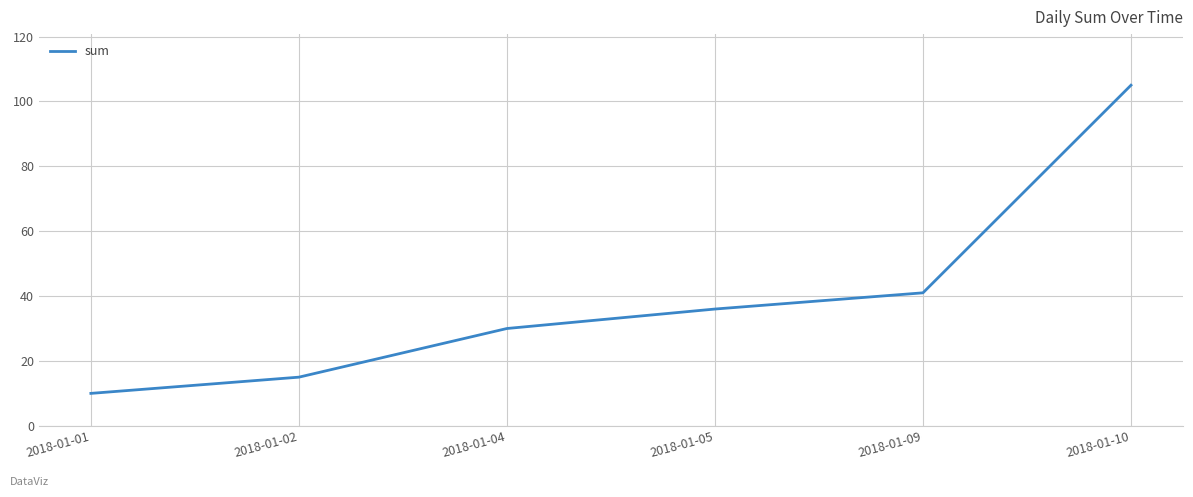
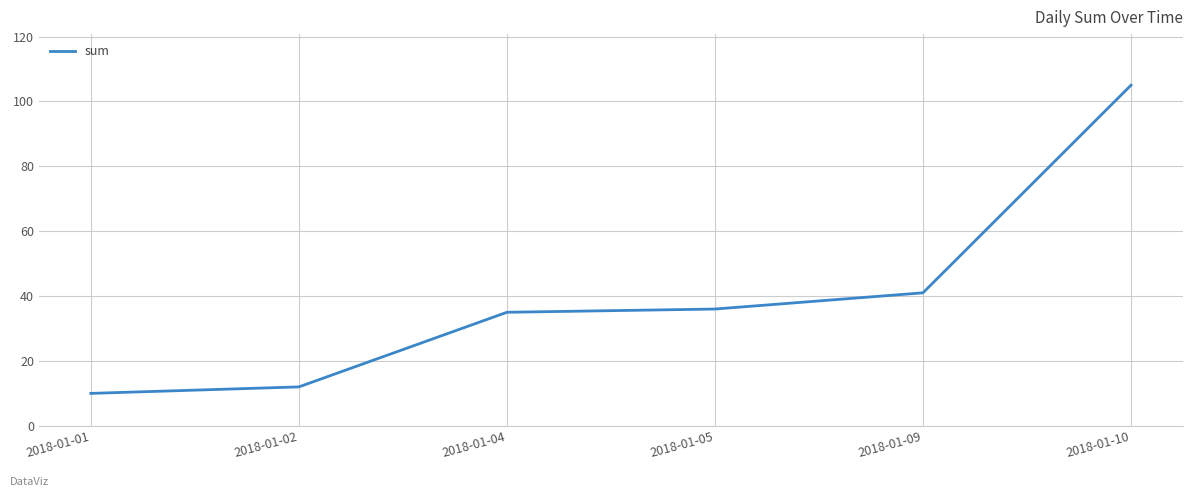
2018-01-02: 15 -> 12
2018-01-04: 30 -> 35
